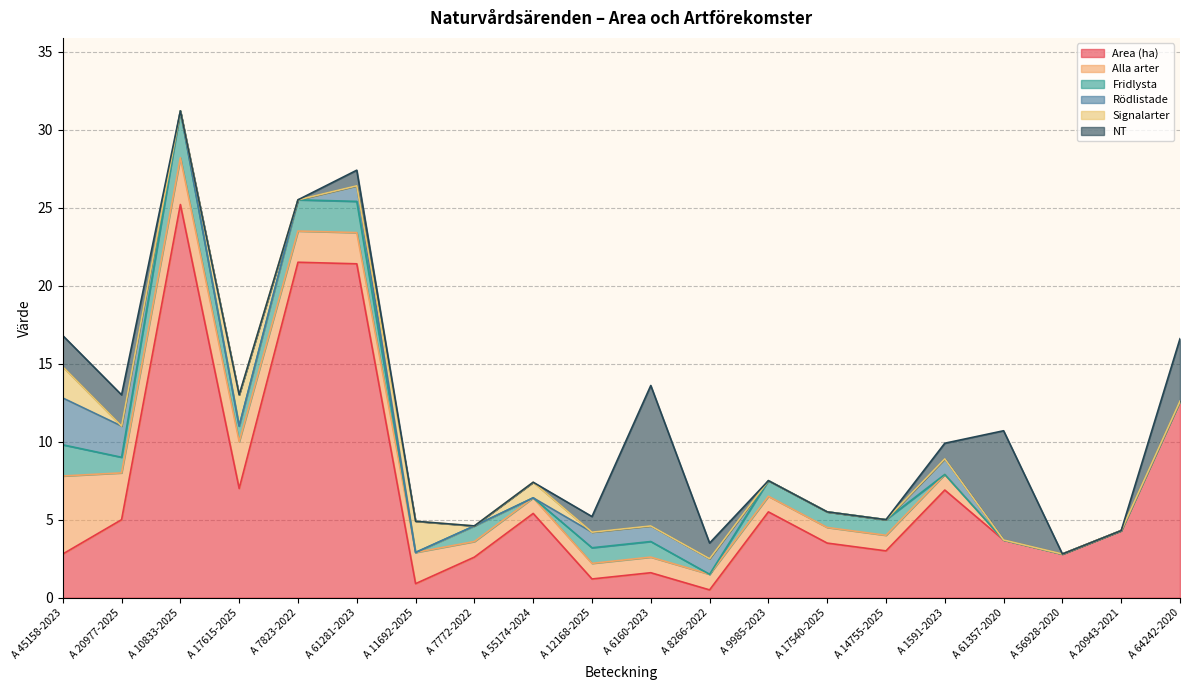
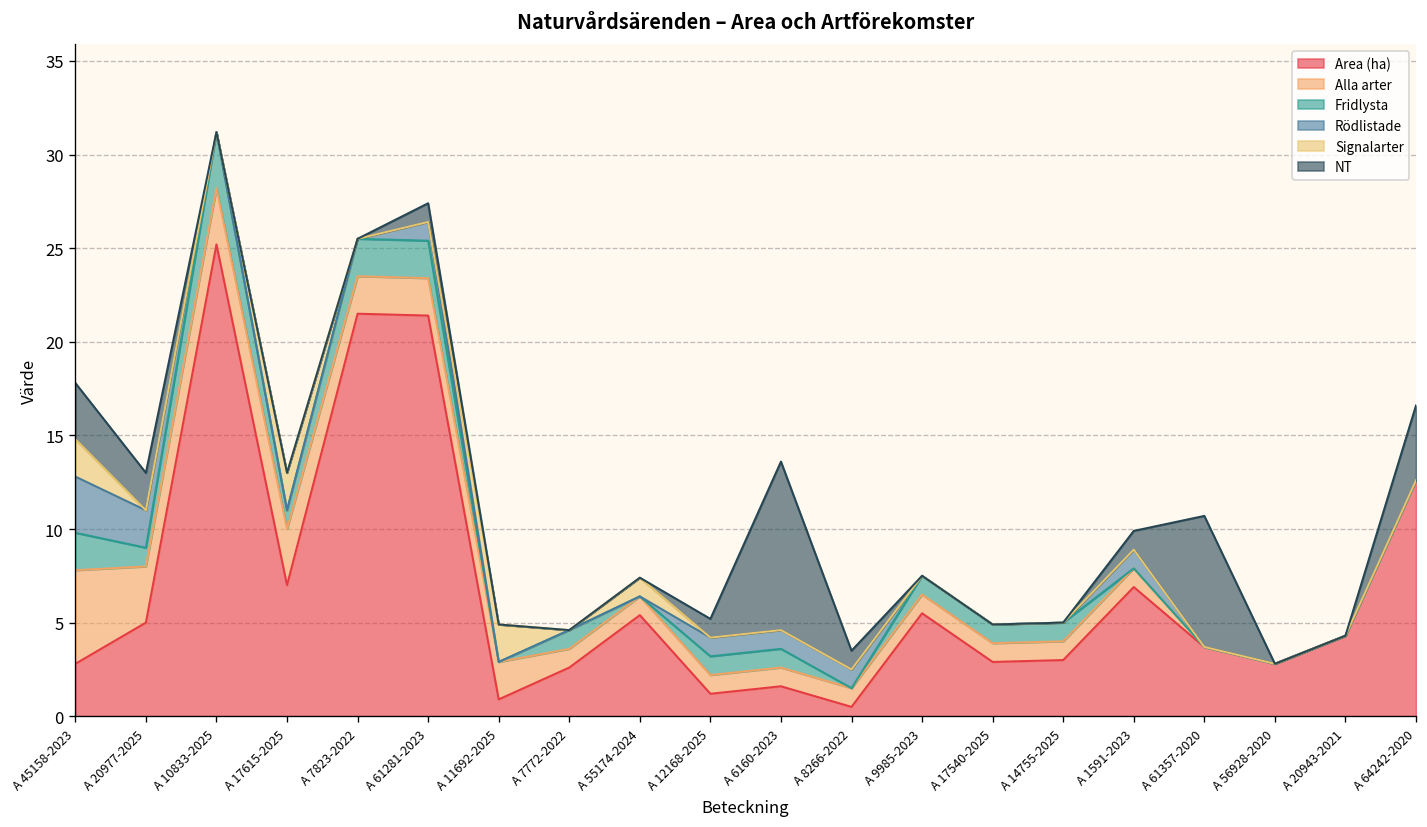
NT, A 45158-2023: 2 -> 3
Area (ha), A 17540-2025: 3.5 -> 2.9
